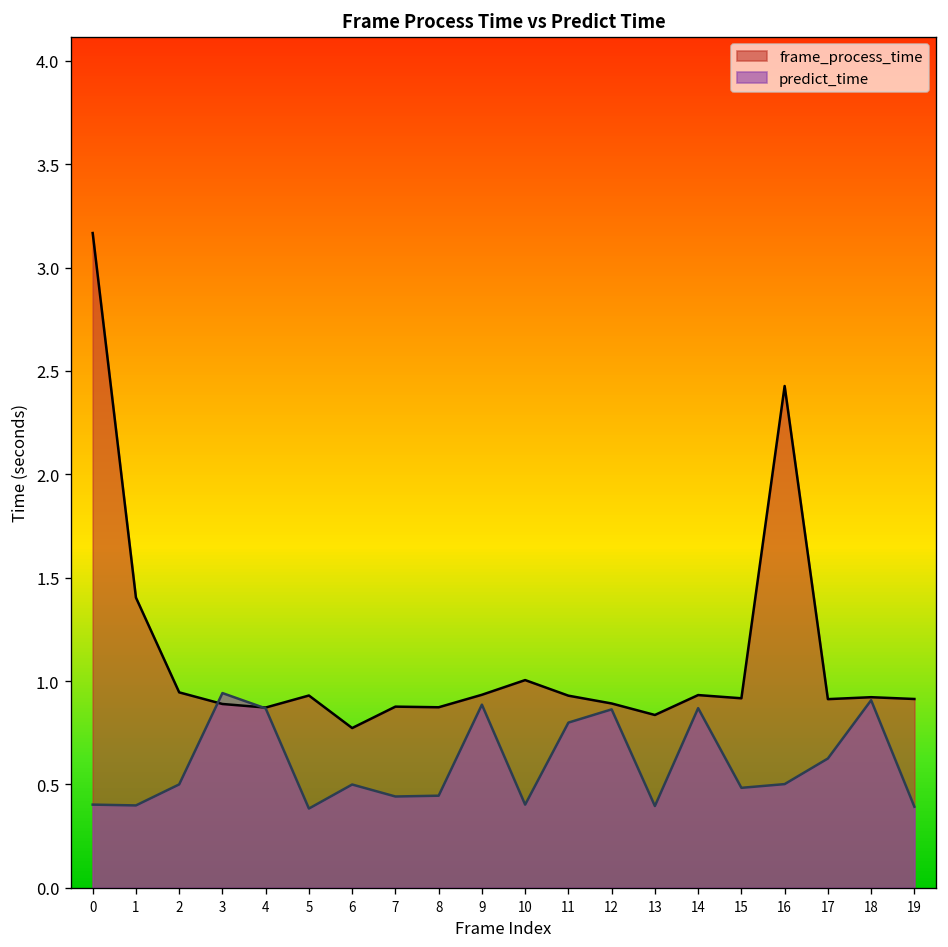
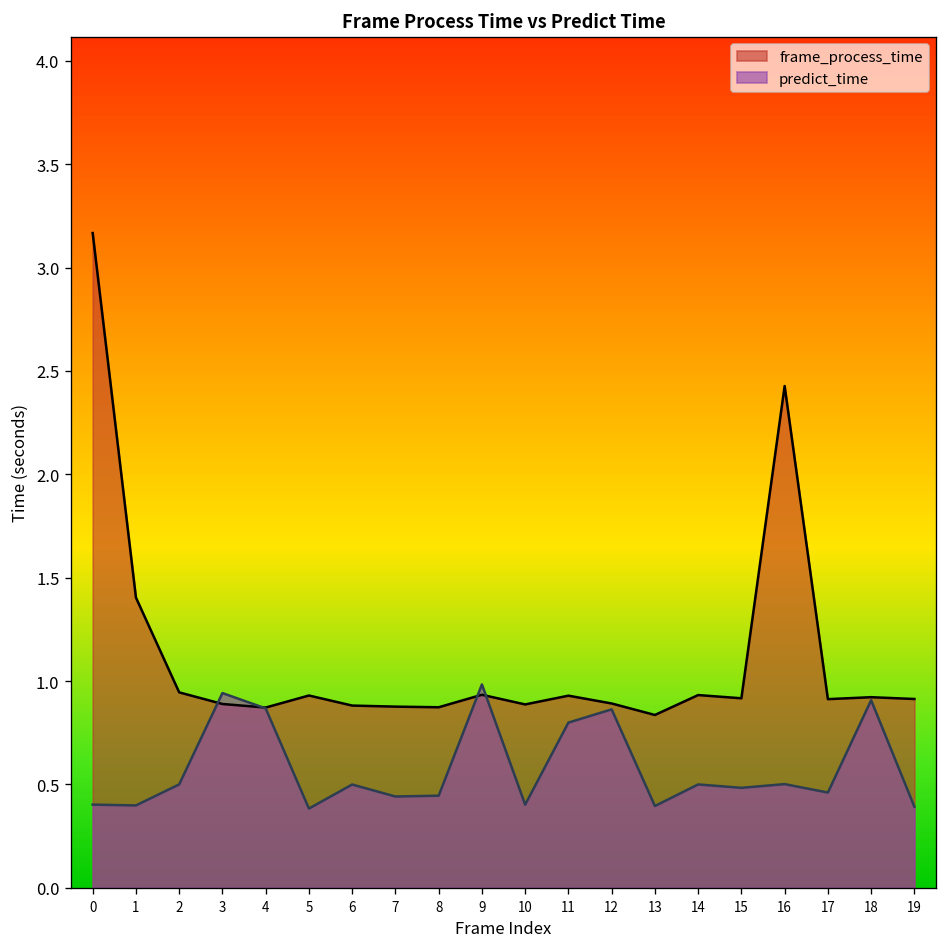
frame_process_time, 6: 0.77 -> 0.88
predict_time, 9: 0.89 -> 0.98
frame_process_time, 10: 1.00 -> 0.89
predict_time, 14: 0.87 -> 0.50
predict_time, 17: 0.63 -> 0.46
